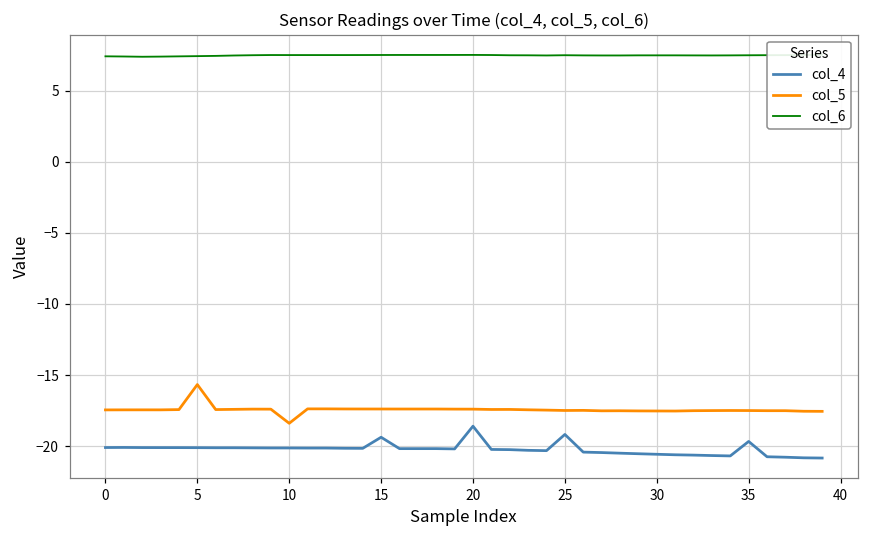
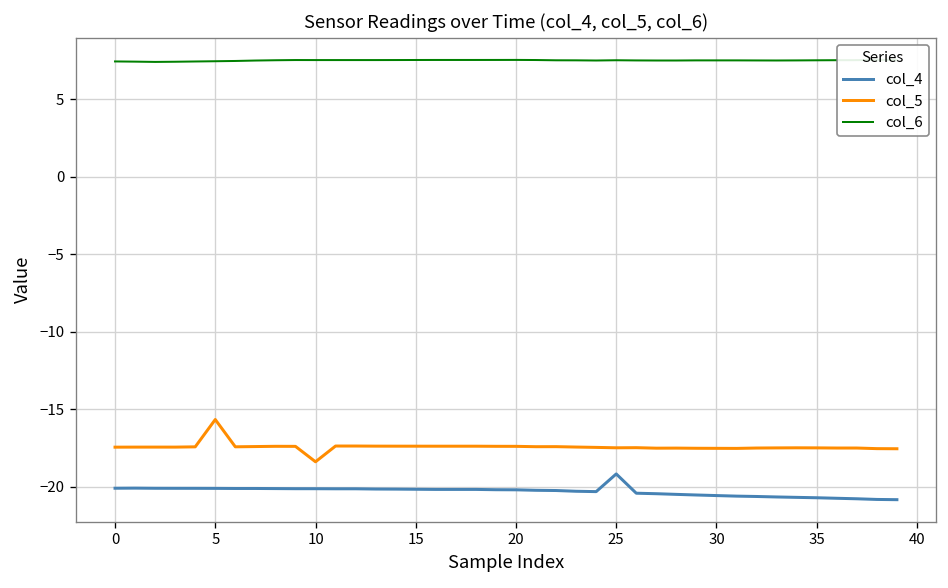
col_4, 15: -19.4 -> -20.2
col_4, 20: -18.6 -> -20.2
col_4, 35: -19.7 -> -20.7
